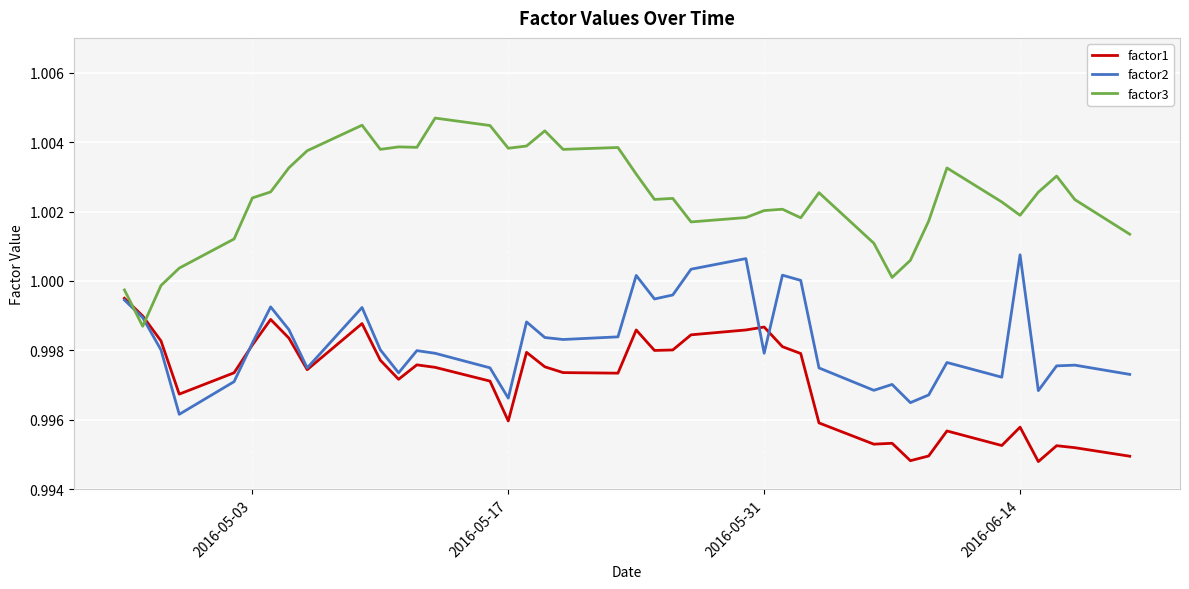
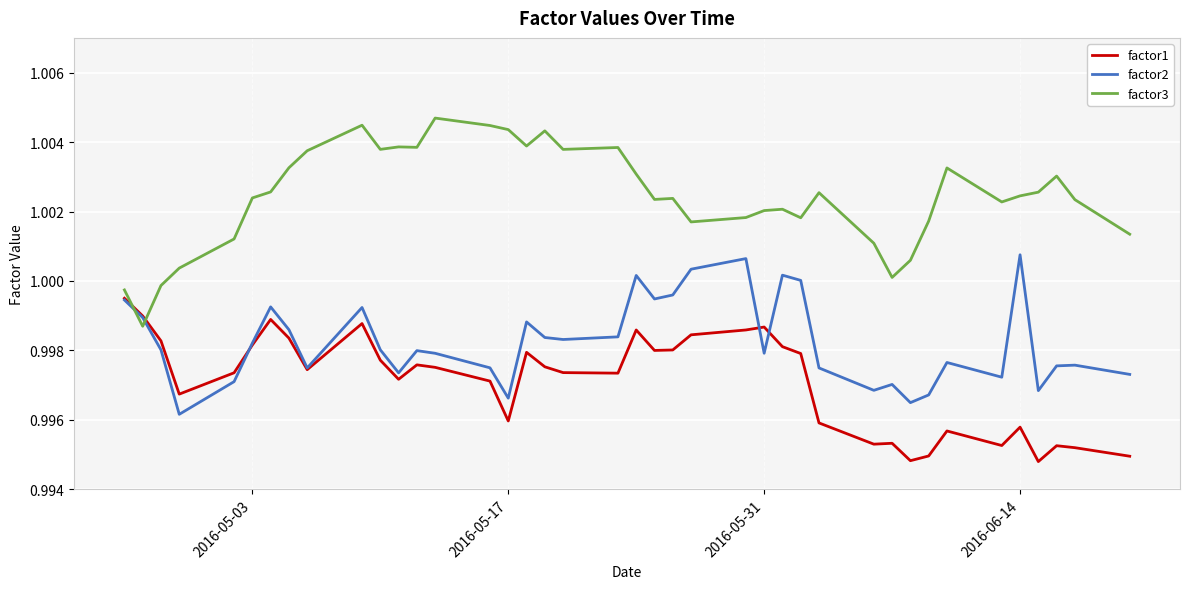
factor3, 2016-05-17: 1.0038 -> 1.0044
factor3, 2016-06-14: 1.0019 -> 1.0025
